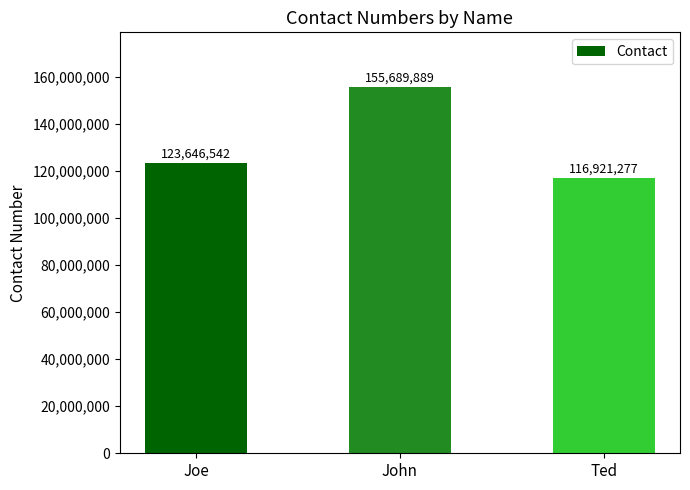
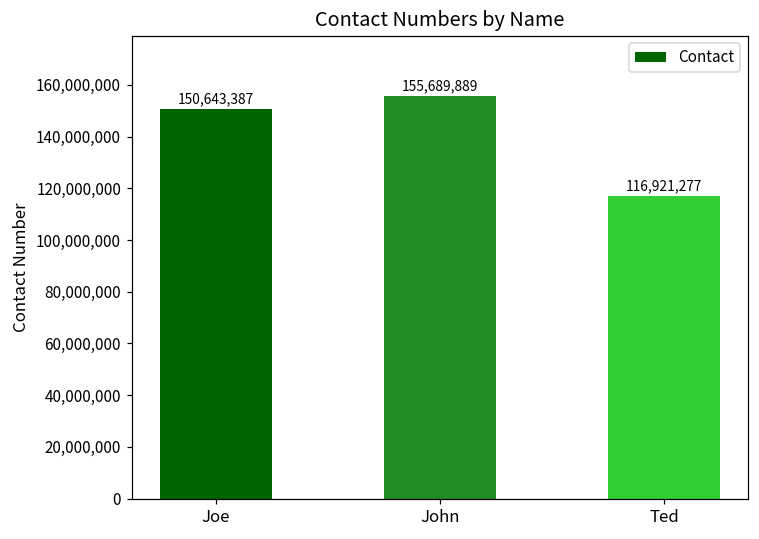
Joe: 123,646,542 -> 150,643,387
